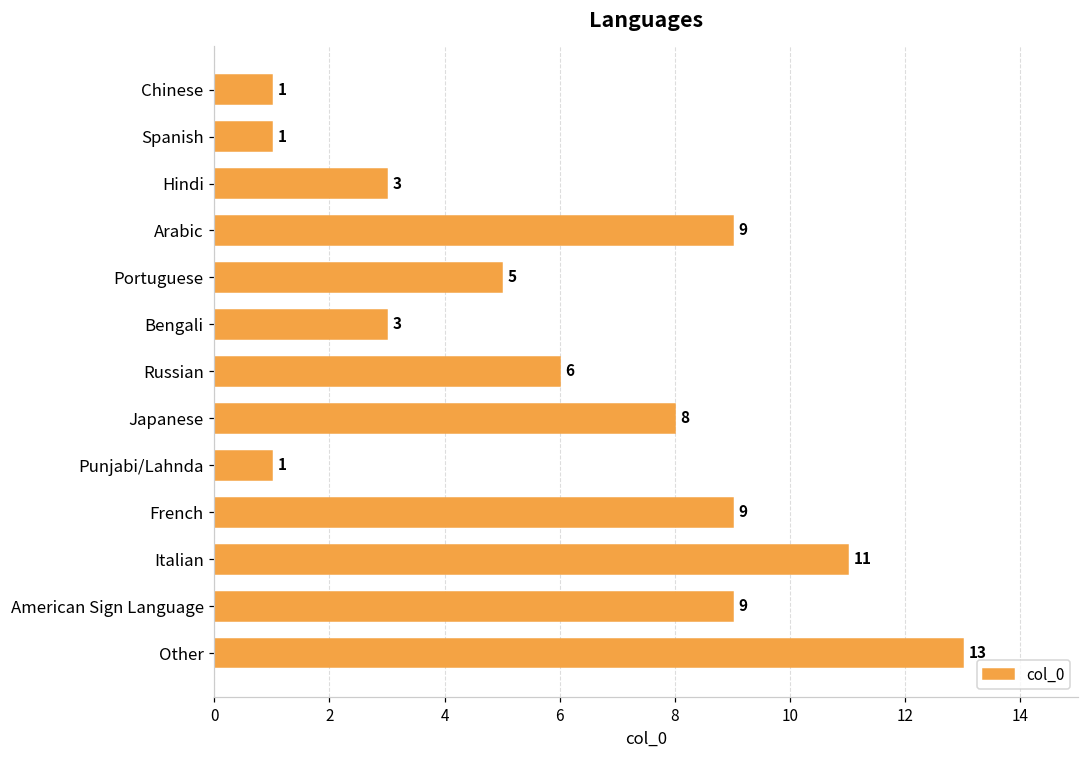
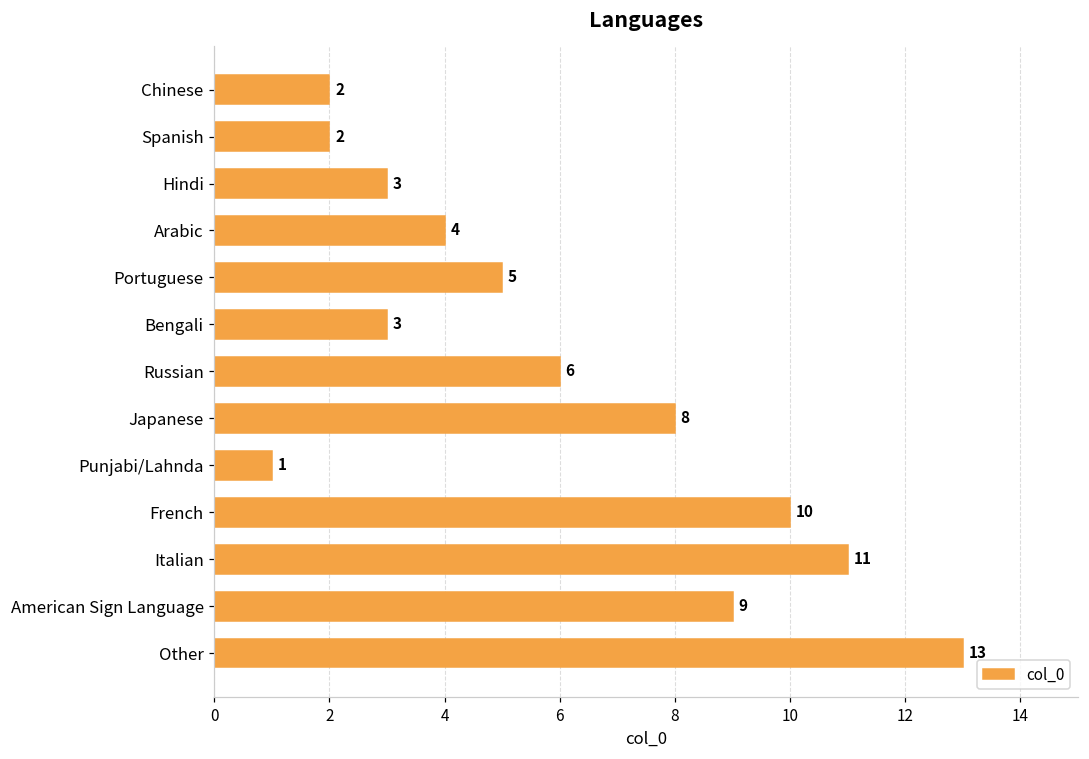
Chinese: 1 -> 2
Spanish: 1 -> 2
Arabic: 9 -> 4
French: 9 -> 10
